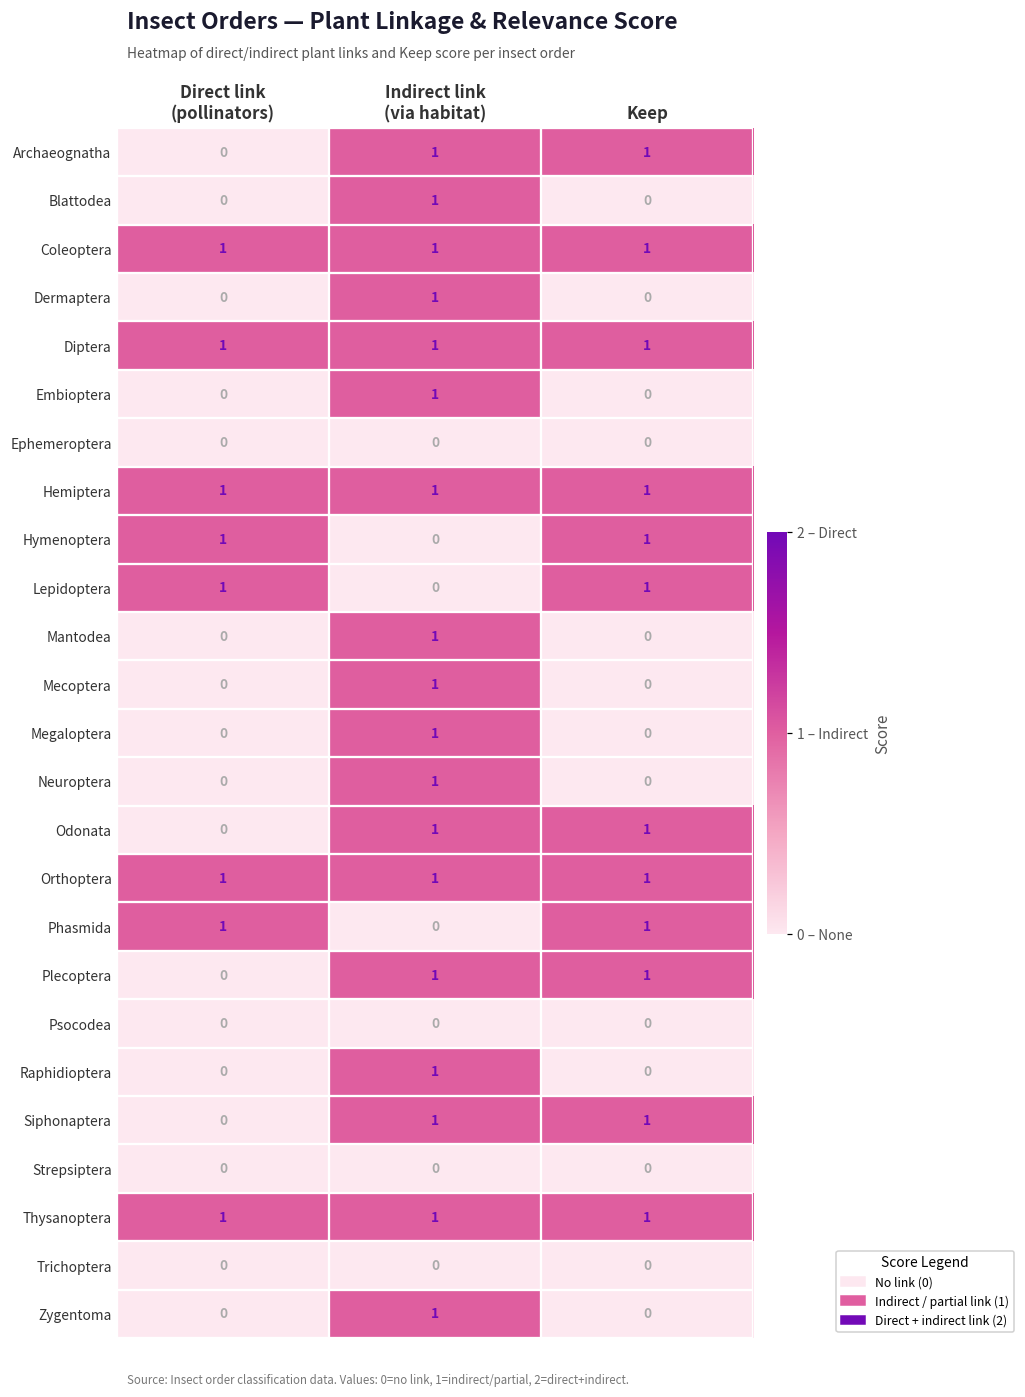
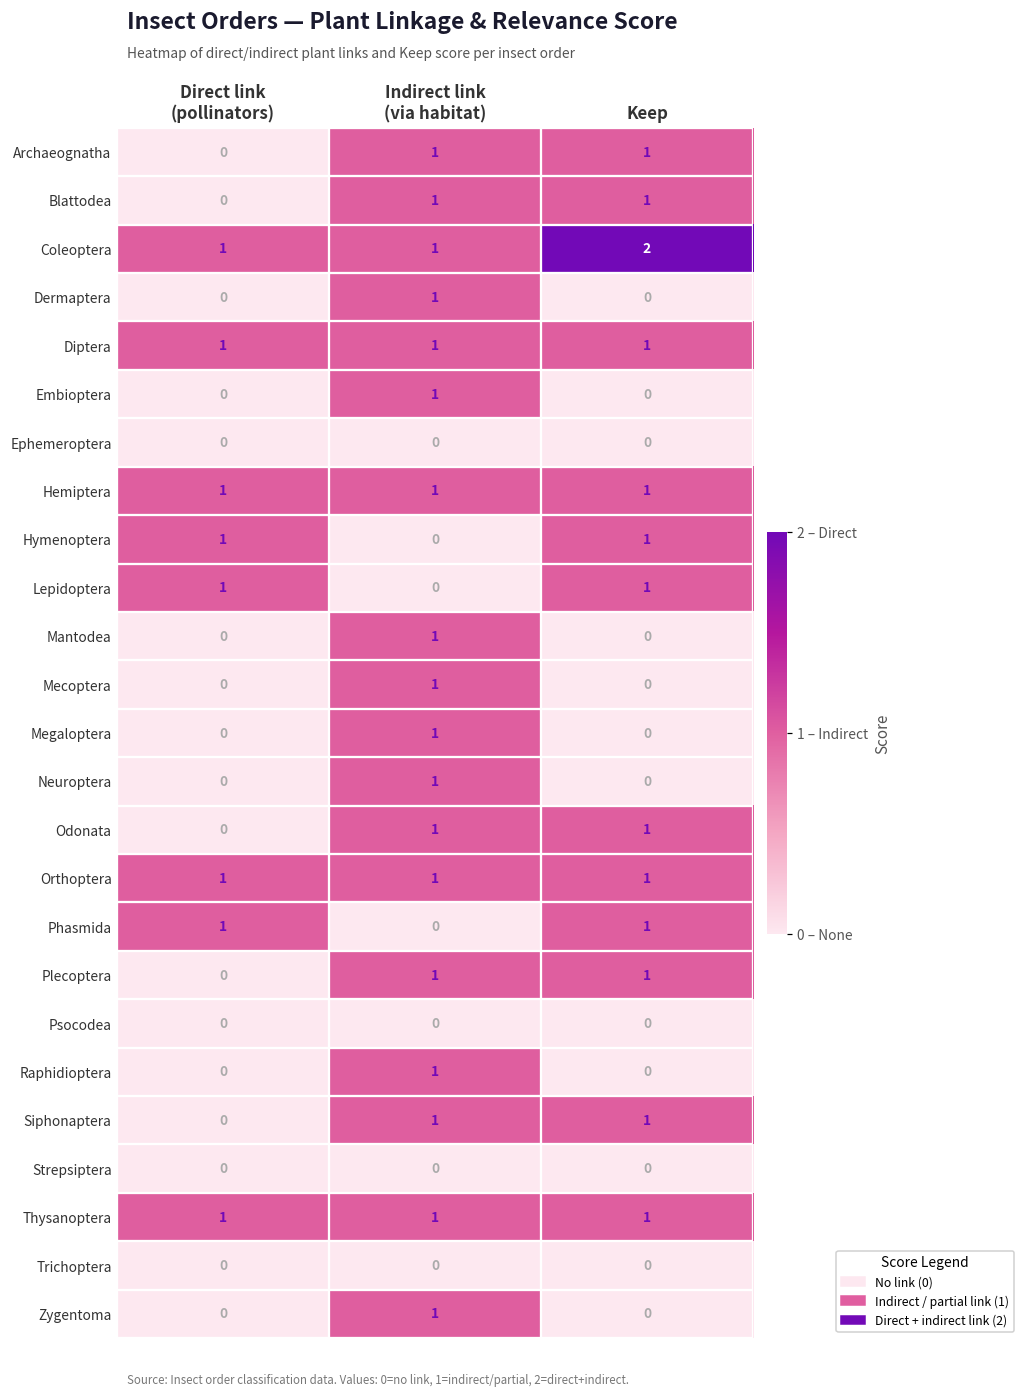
Blattodea, Keep: 0 -> 1
Coleoptera, Keep: 1 -> 2
